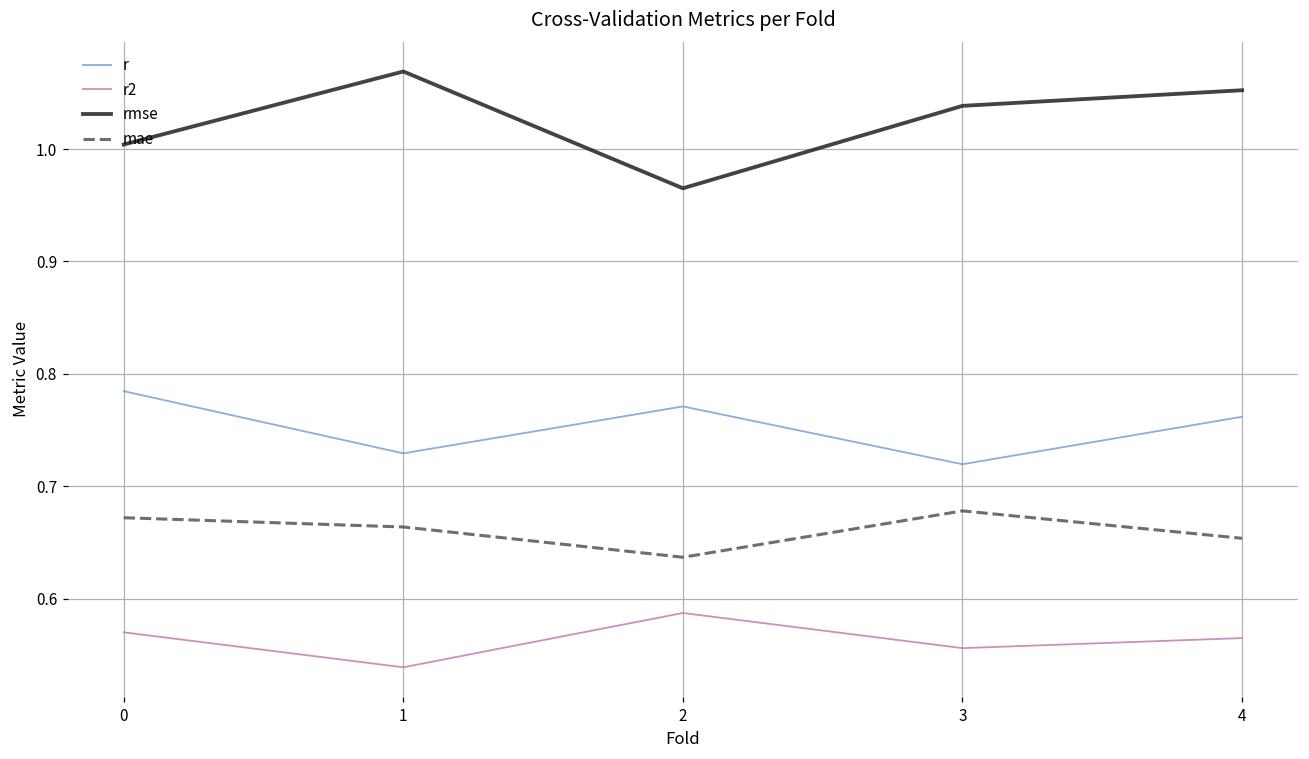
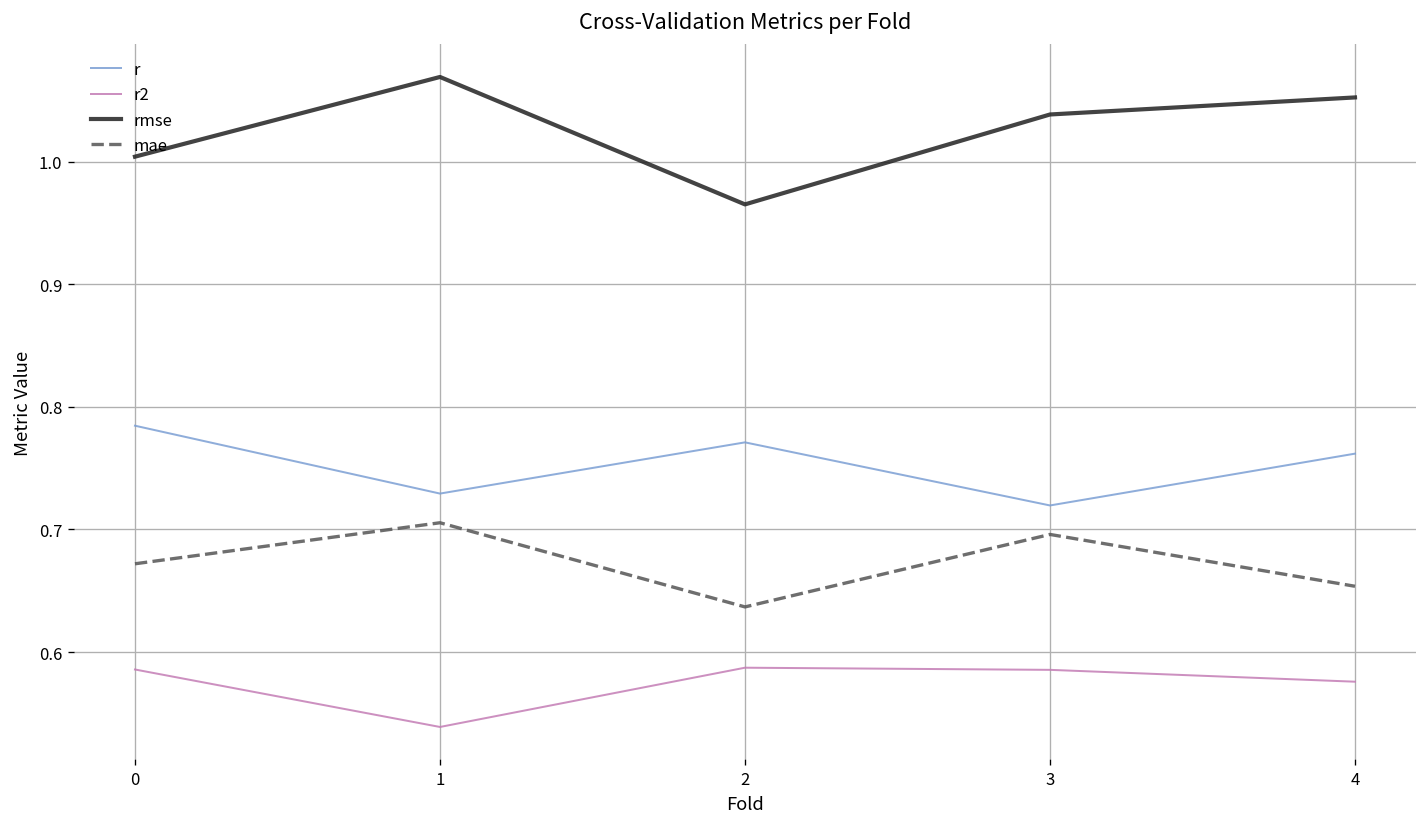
r2, 0: 0.570 -> 0.586
mae, 1: 0.664 -> 0.705
r2, 3: 0.556 -> 0.585
mae, 3: 0.678 -> 0.696
r2, 4: 0.565 -> 0.576
